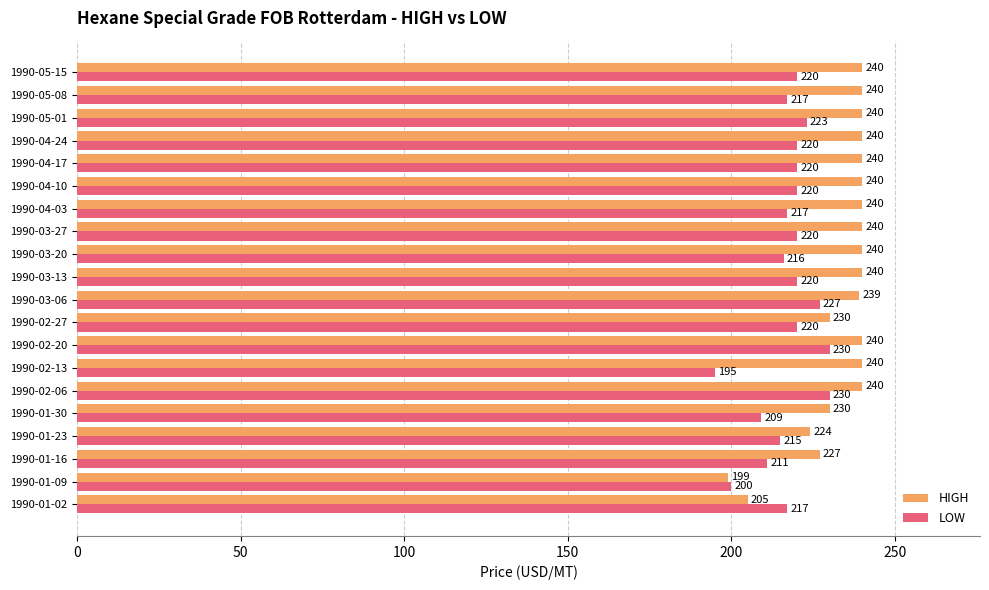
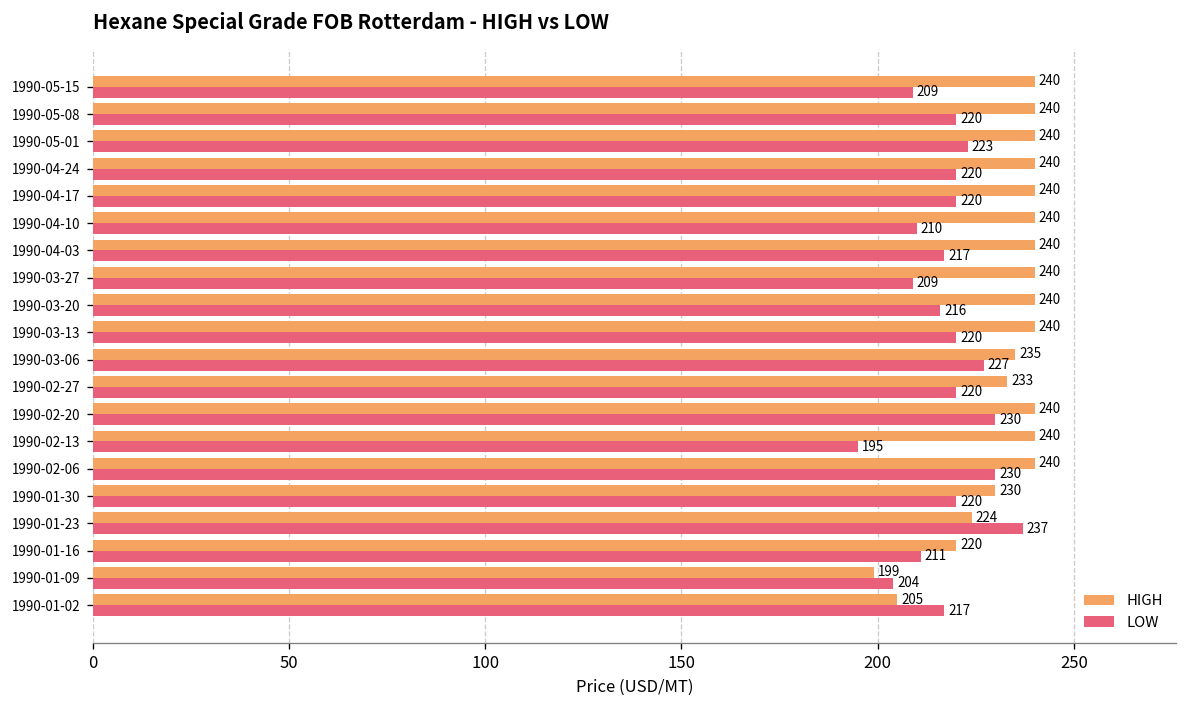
LOW, 1990-05-15: 220 -> 209
LOW, 1990-05-08: 217 -> 220
LOW, 1990-04-10: 220 -> 210
LOW, 1990-03-27: 220 -> 209
HIGH, 1990-03-06: 239 -> 235
HIGH, 1990-02-27: 230 -> 233
LOW, 1990-01-30: 209 -> 220
LOW, 1990-01-23: 215 -> 237
HIGH, 1990-01-16: 227 -> 220
LOW, 1990-01-09: 200 -> 204
